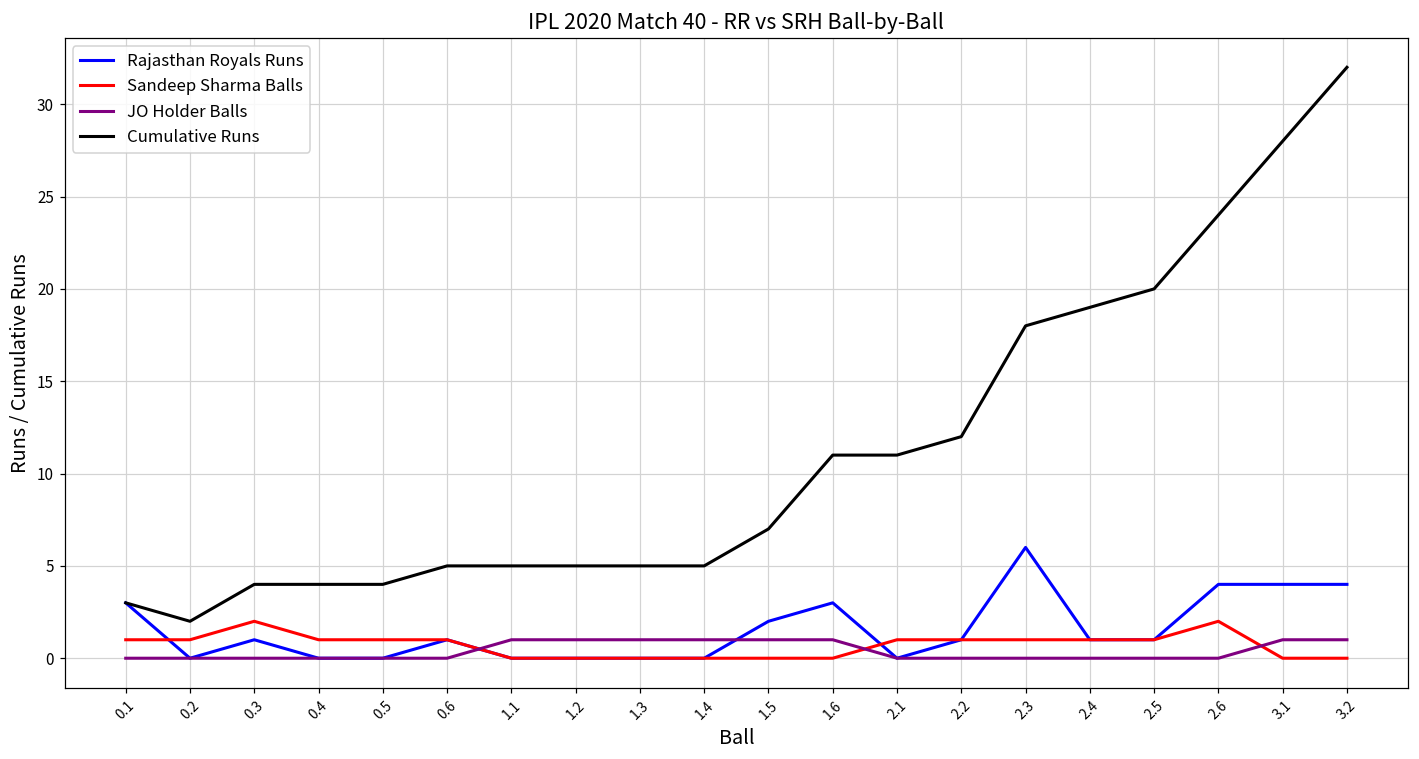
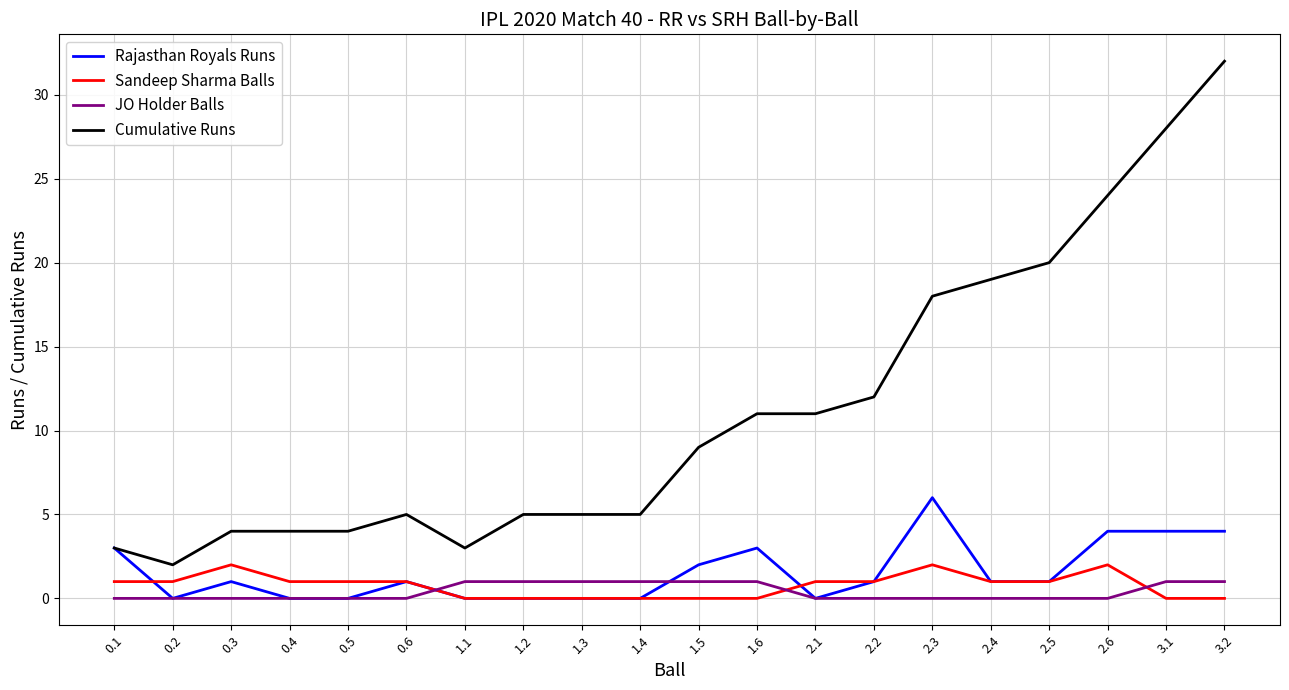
Cumulative Runs, 1.1: 5 -> 3
Cumulative Runs, 1.5: 7 -> 9
Sandeep Sharma Balls, 2.3: 1 -> 2
